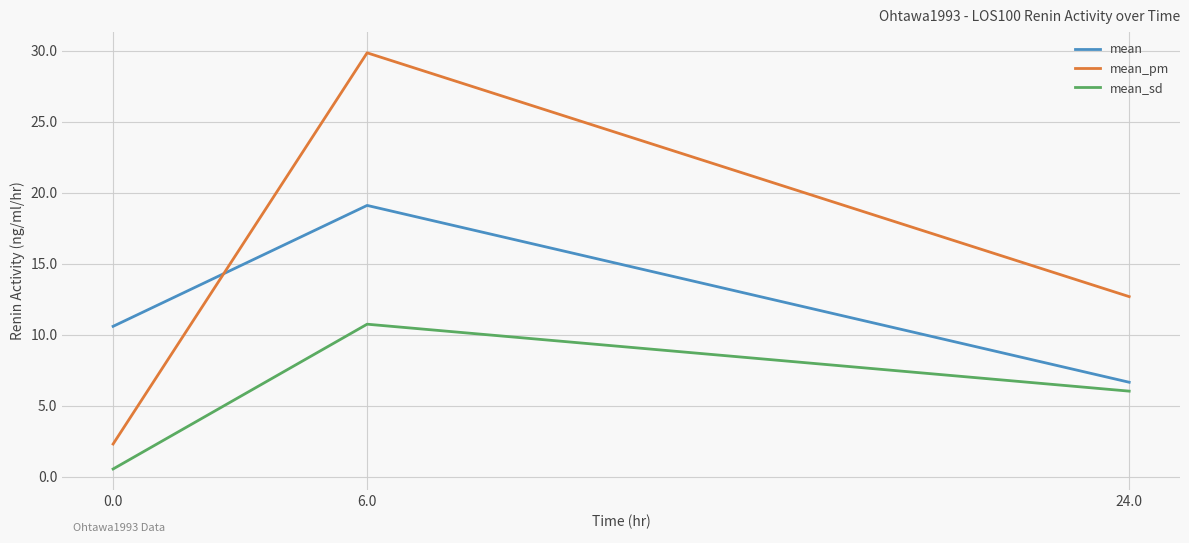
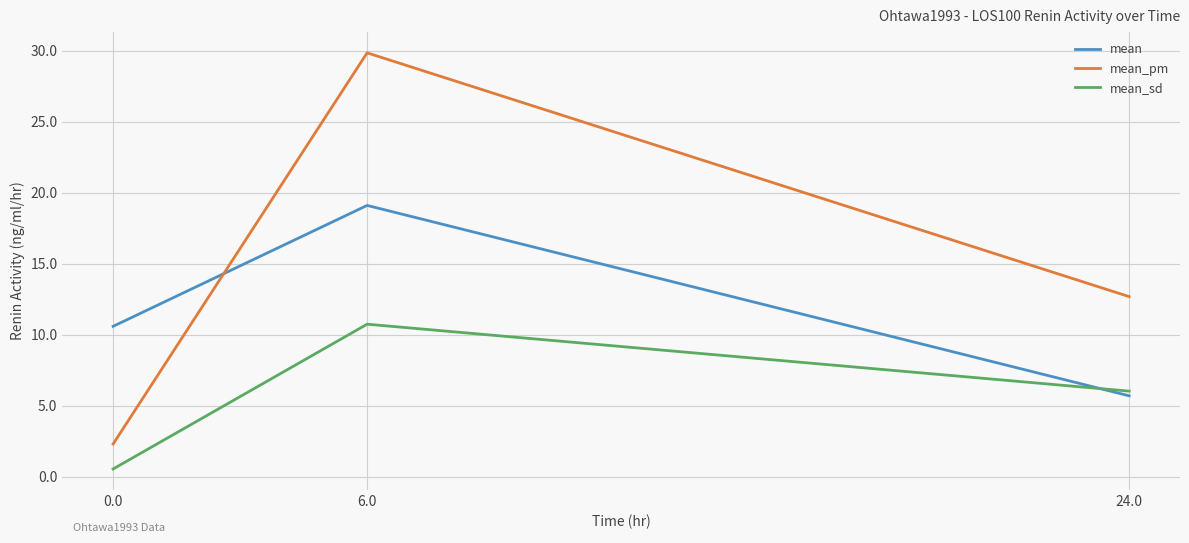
mean, 24.0: 6.7 -> 5.7
